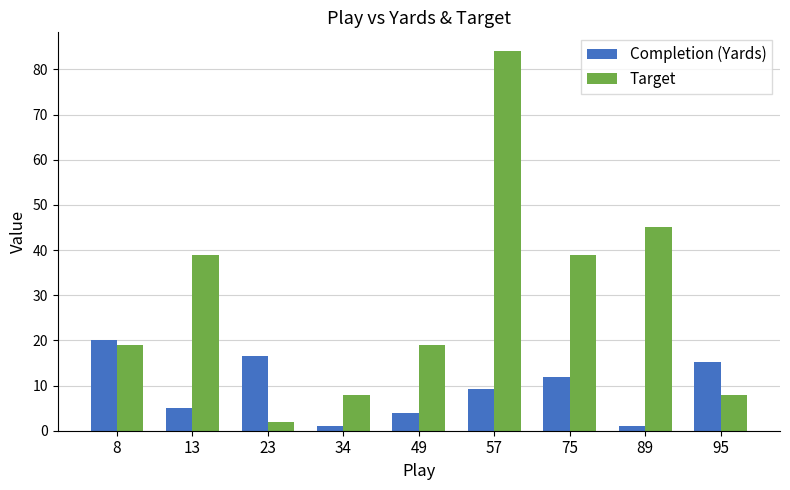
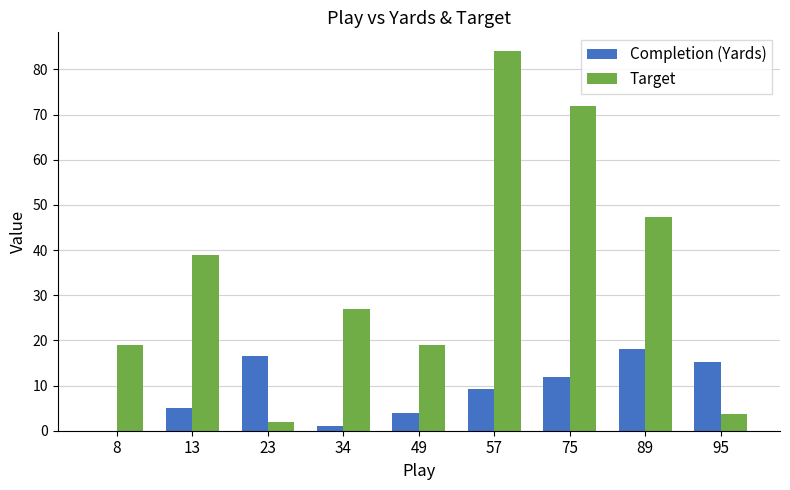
Completion (Yards), 8: 20 -> 0
Target, 34: 8 -> 27
Target, 75: 39 -> 72
Completion (Yards), 89: 1 -> 18
Target, 89: 45 -> 47
Target, 95: 8 -> 4
